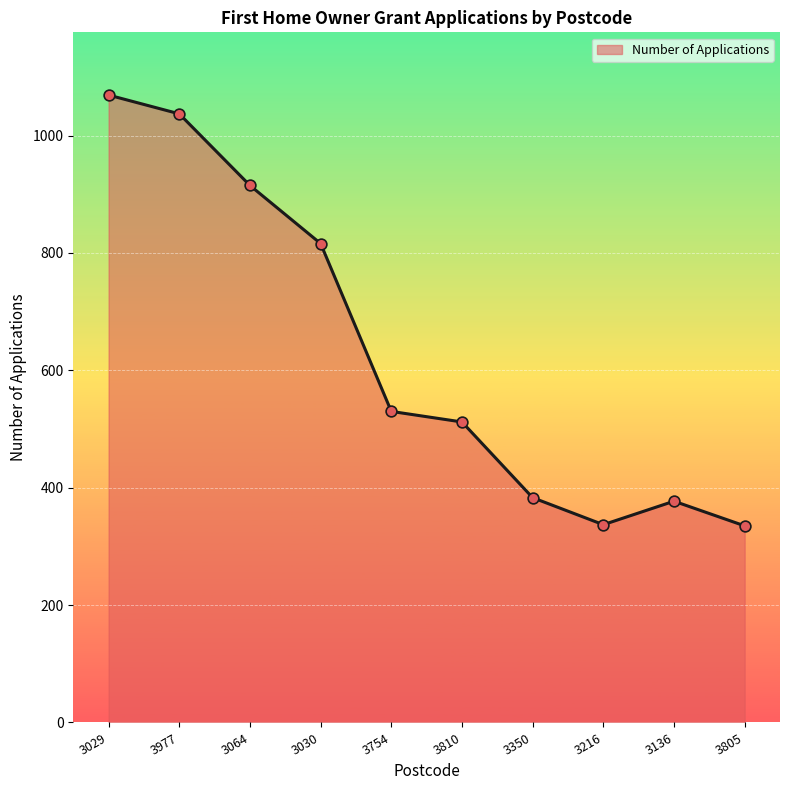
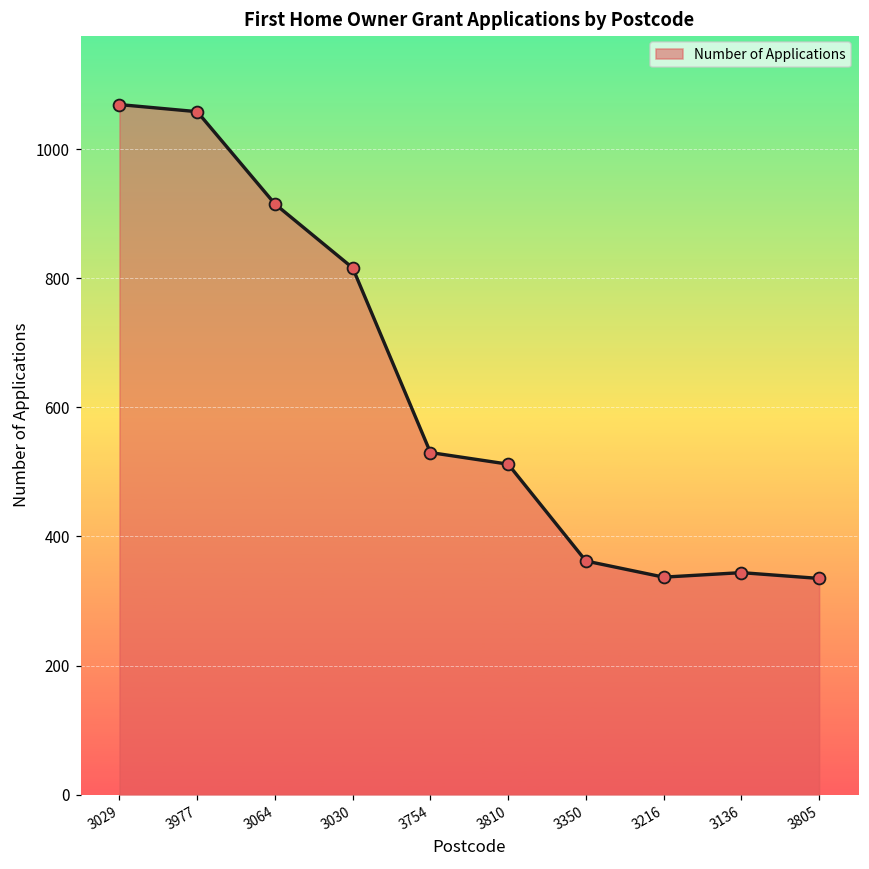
3977: 1040 -> 1060
3350: 380 -> 360
3136: 380 -> 340
